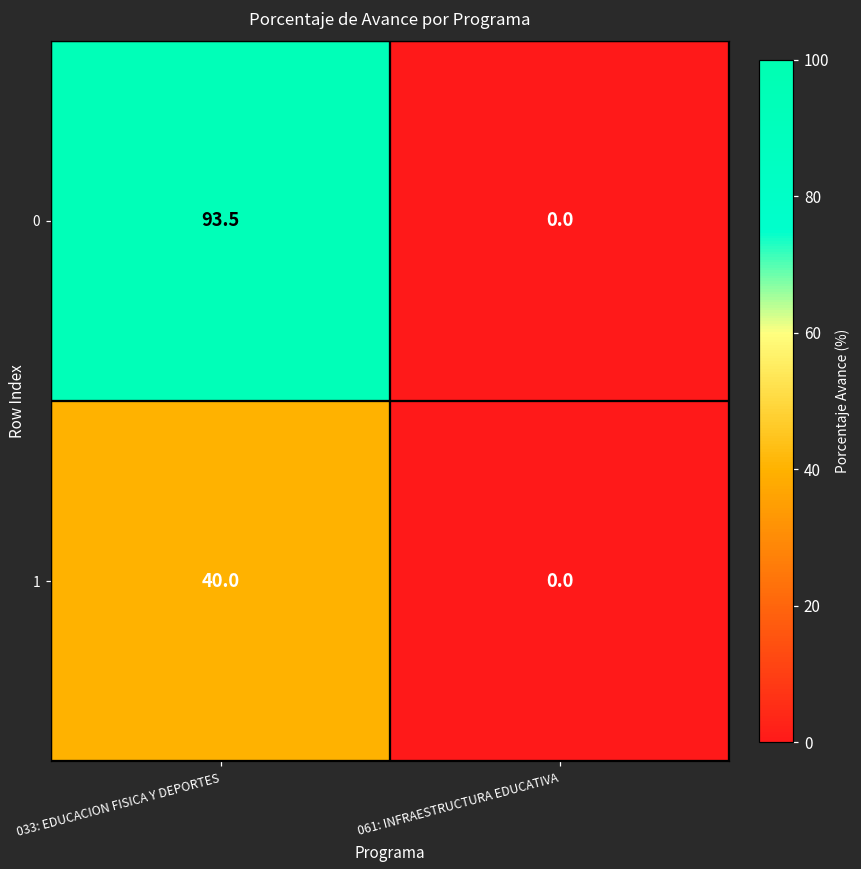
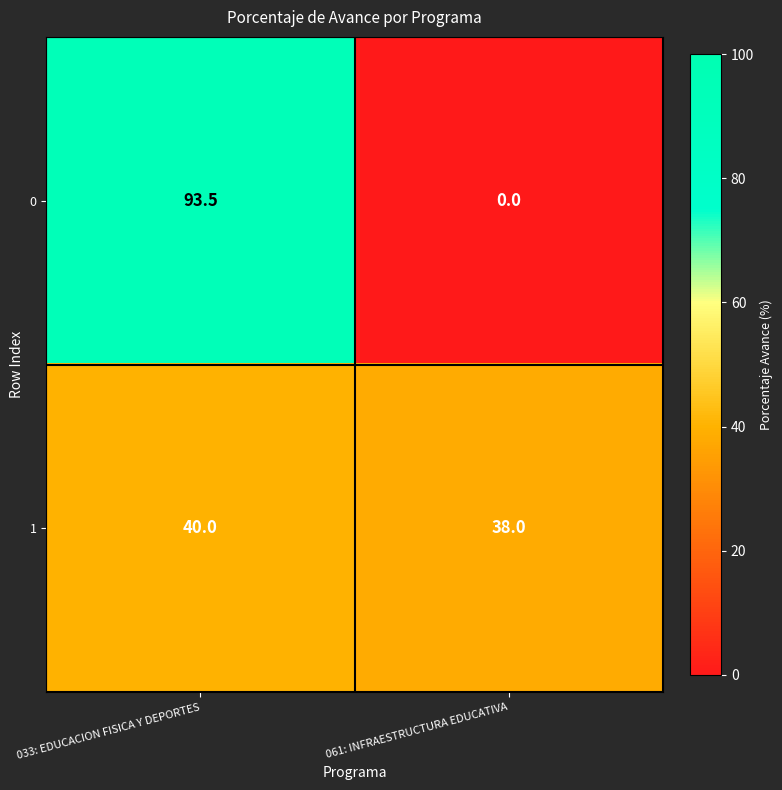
1, 061: INFRAESTRUCTURA EDUCATIVA: 0.0 -> 38.0
